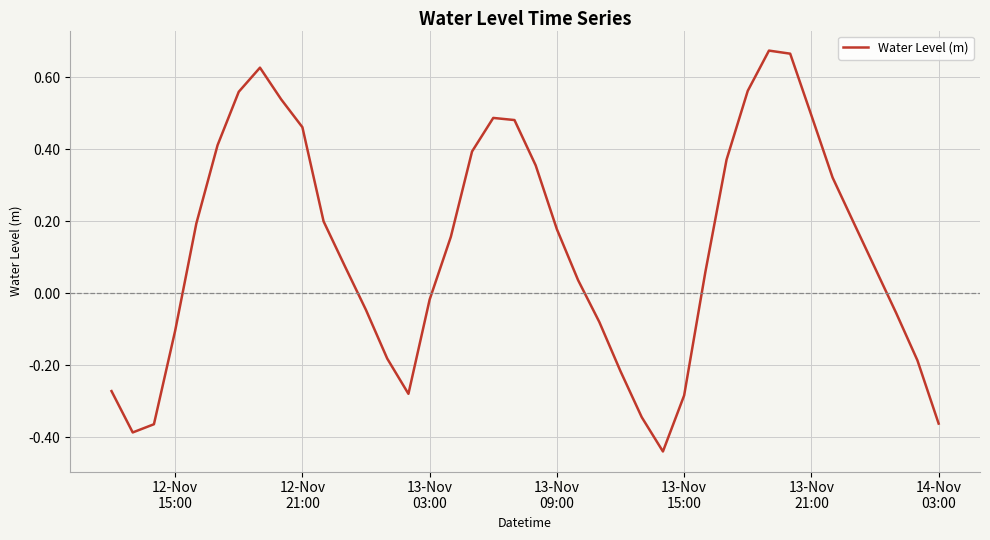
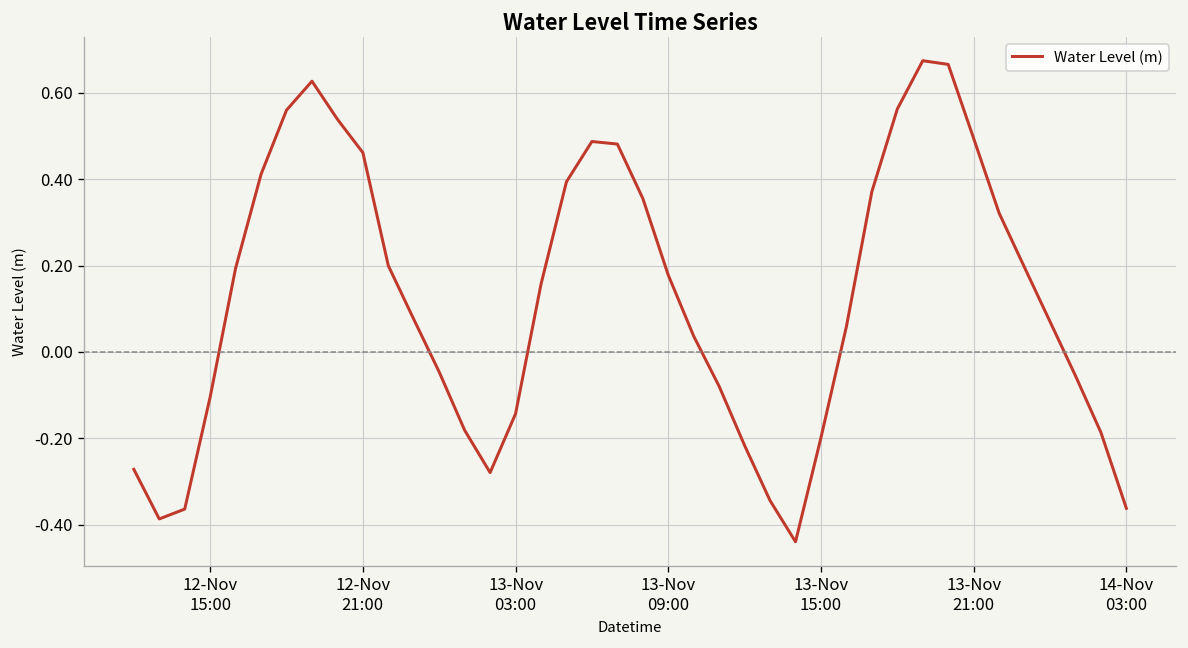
13-Nov 03:00: -0.02 -> -0.14
13-Nov 15:00: -0.28 -> -0.20
